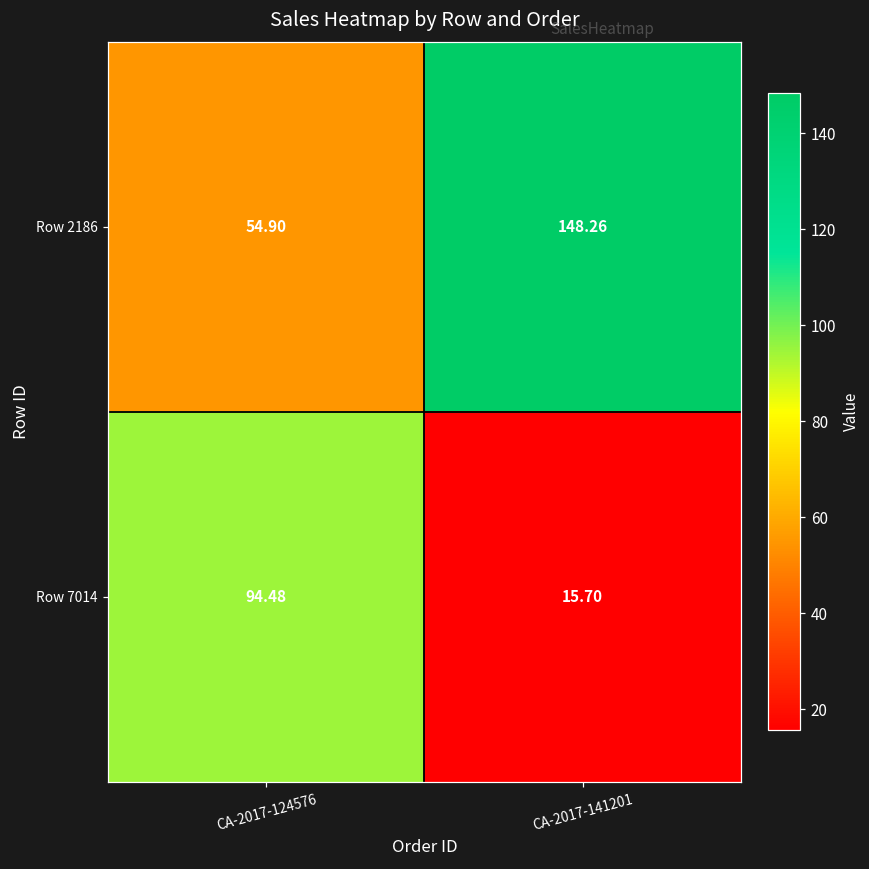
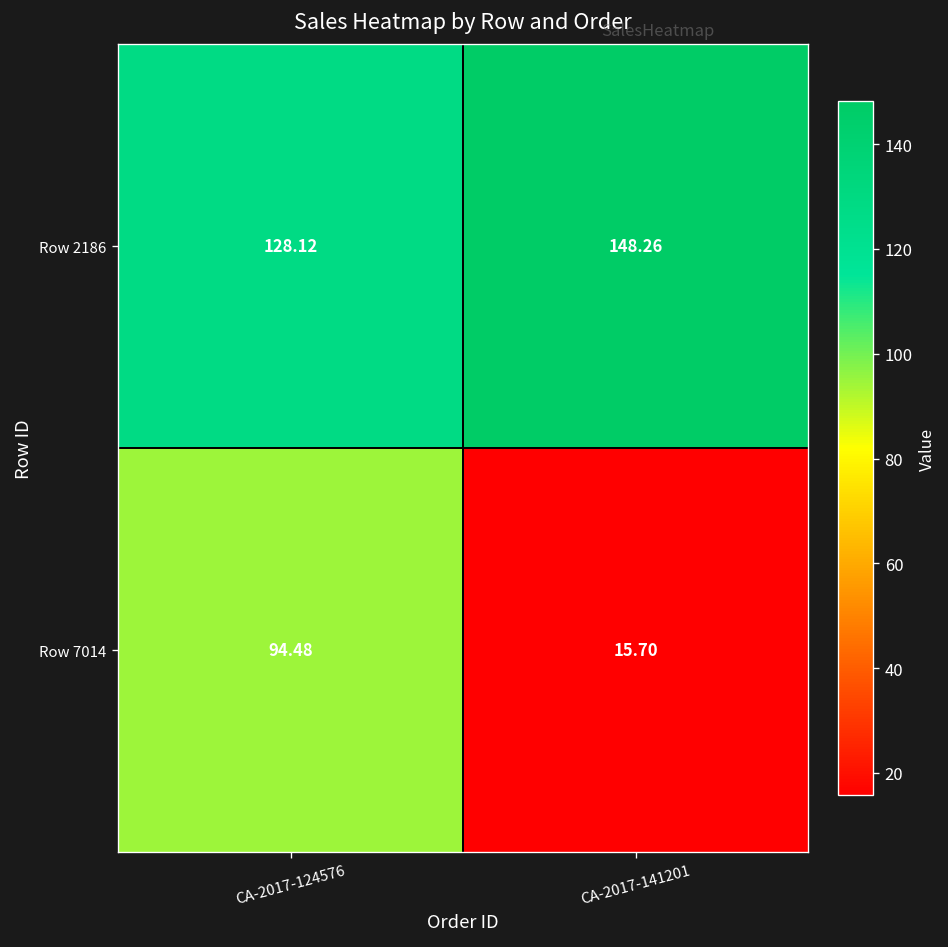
Row 2186, CA-2017-124576: 54.90 -> 128.12
